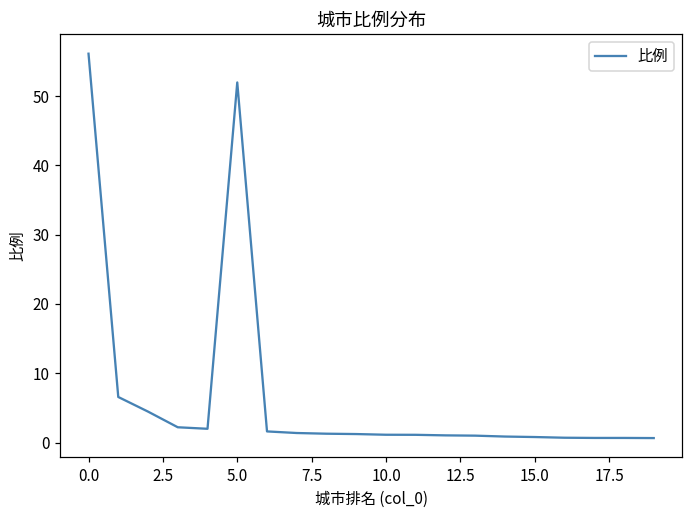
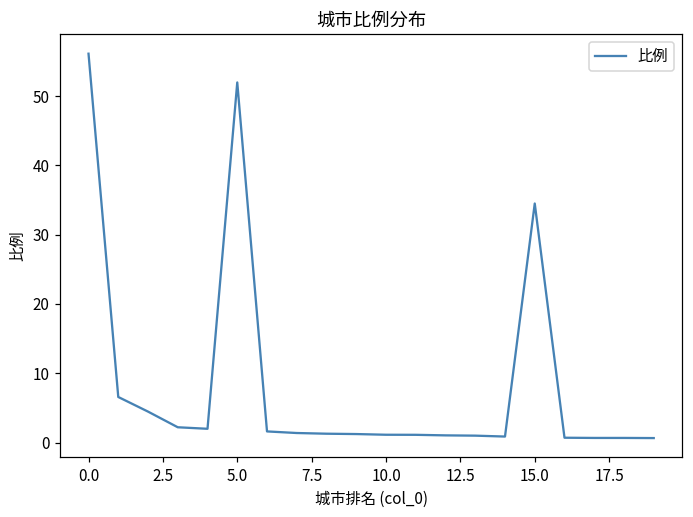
15.0: 1 -> 35
